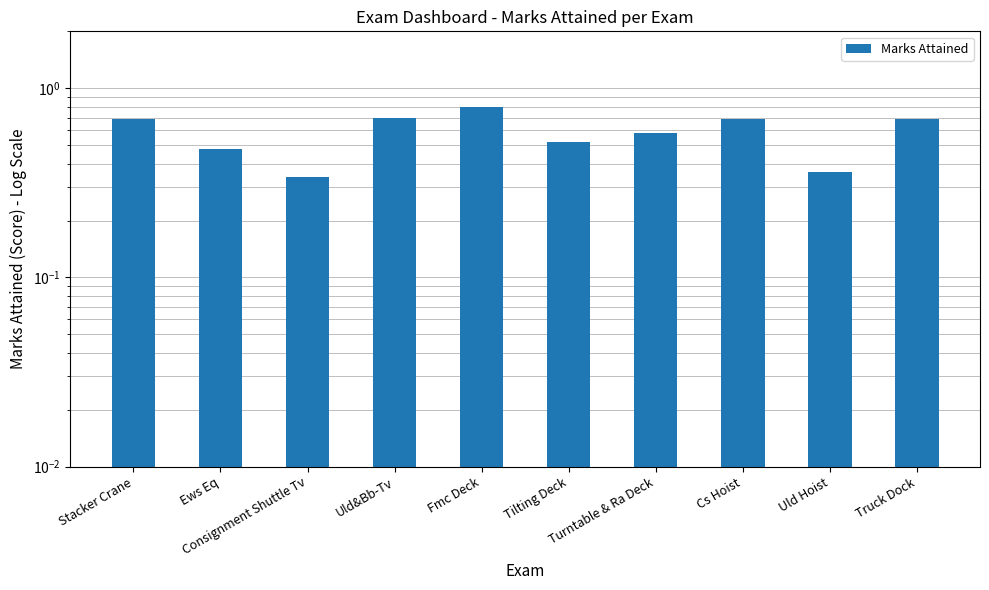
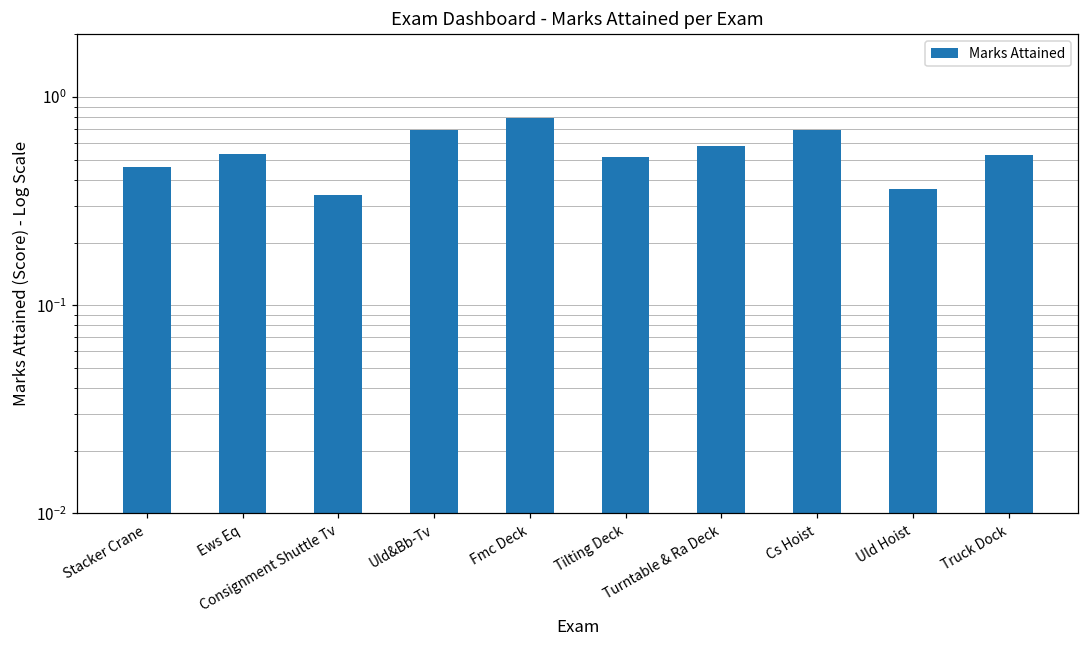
Stacker Crane: 0.69 -> 0.46
Ews Eq: 0.48 -> 0.53
Truck Dock: 0.69 -> 0.53
